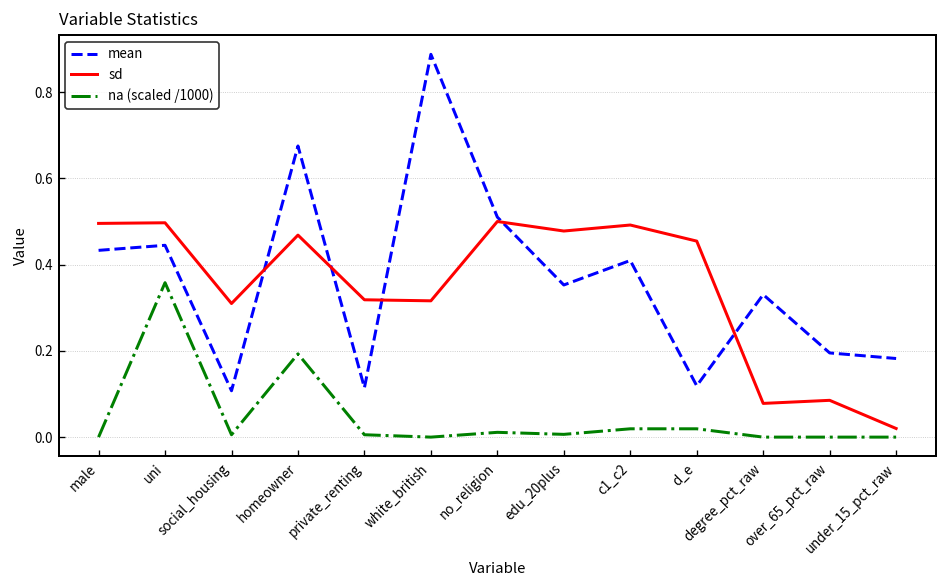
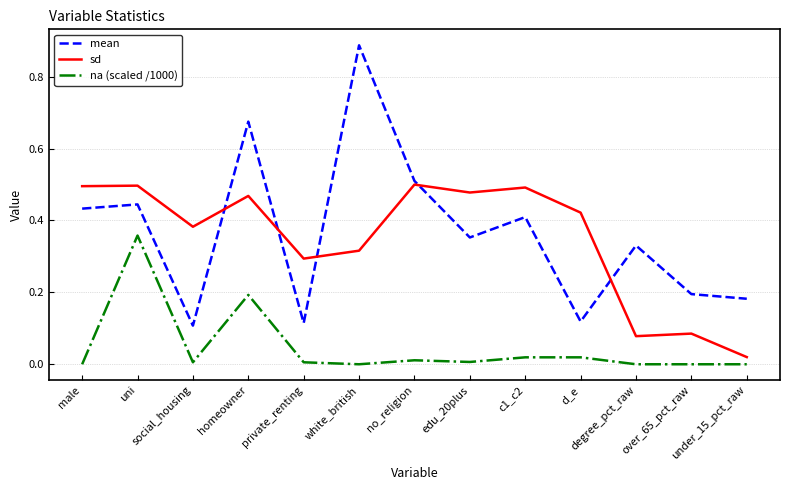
sd, social_housing: 0.31 -> 0.38
sd, private_renting: 0.32 -> 0.29
sd, d_e: 0.45 -> 0.42
